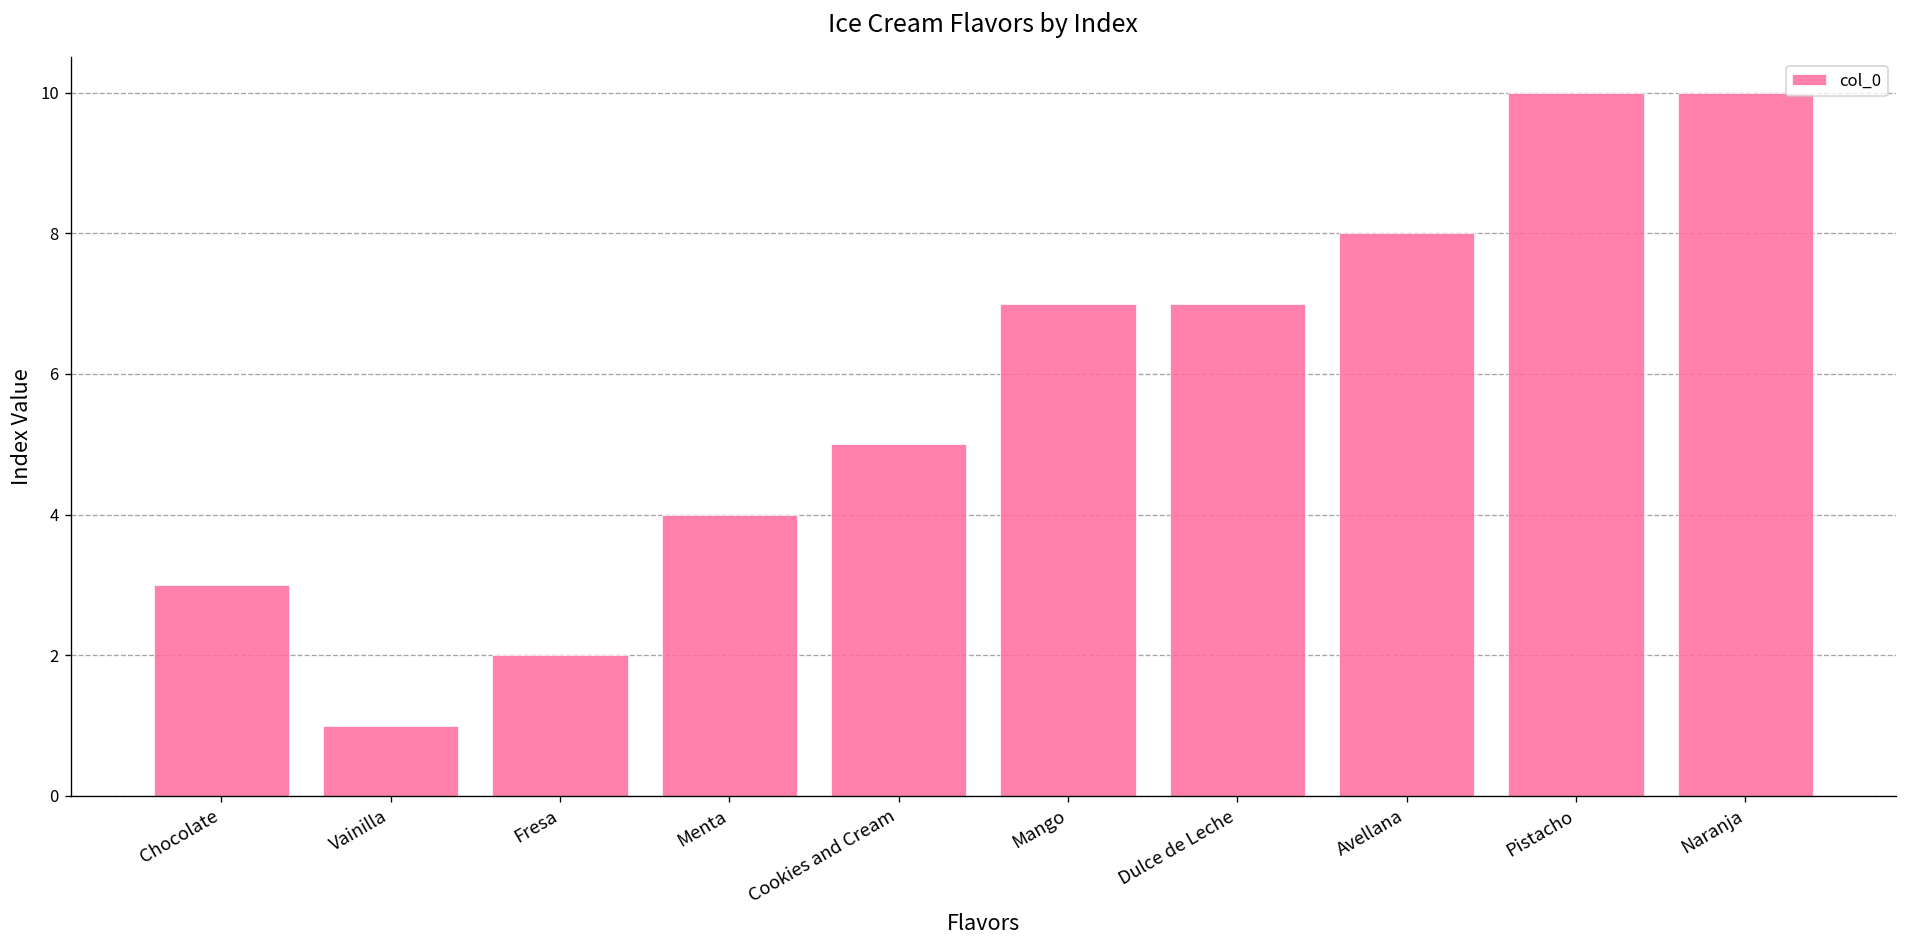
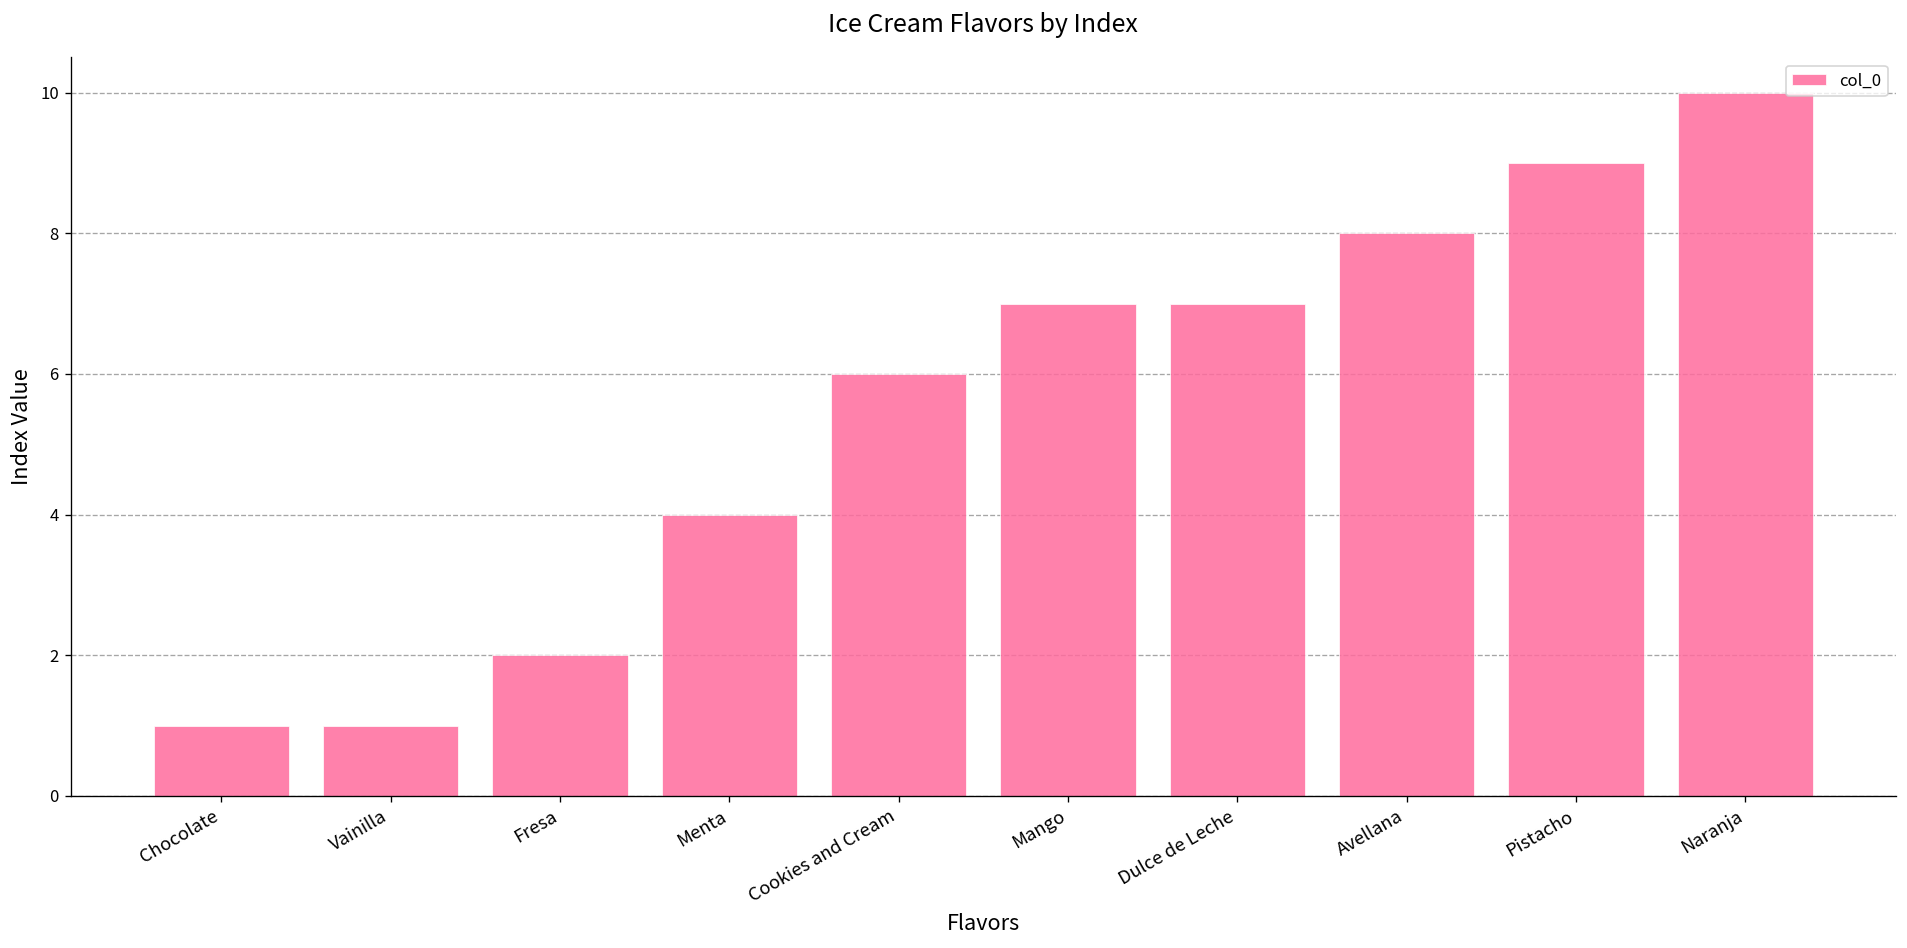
Chocolate: 3 -> 1
Cookies and Cream: 5 -> 6
Pistacho: 10 -> 9
